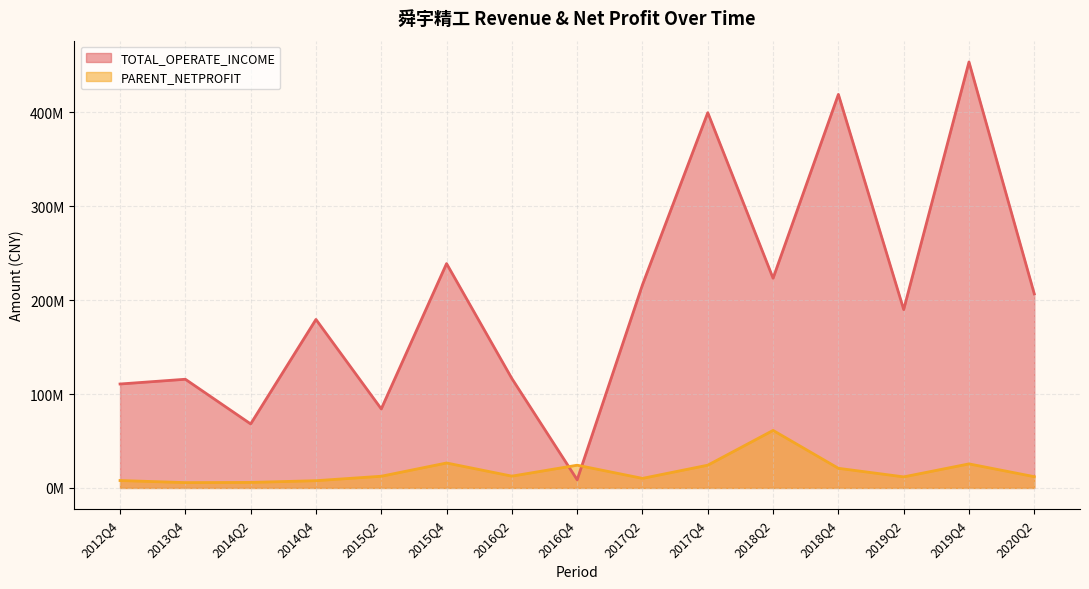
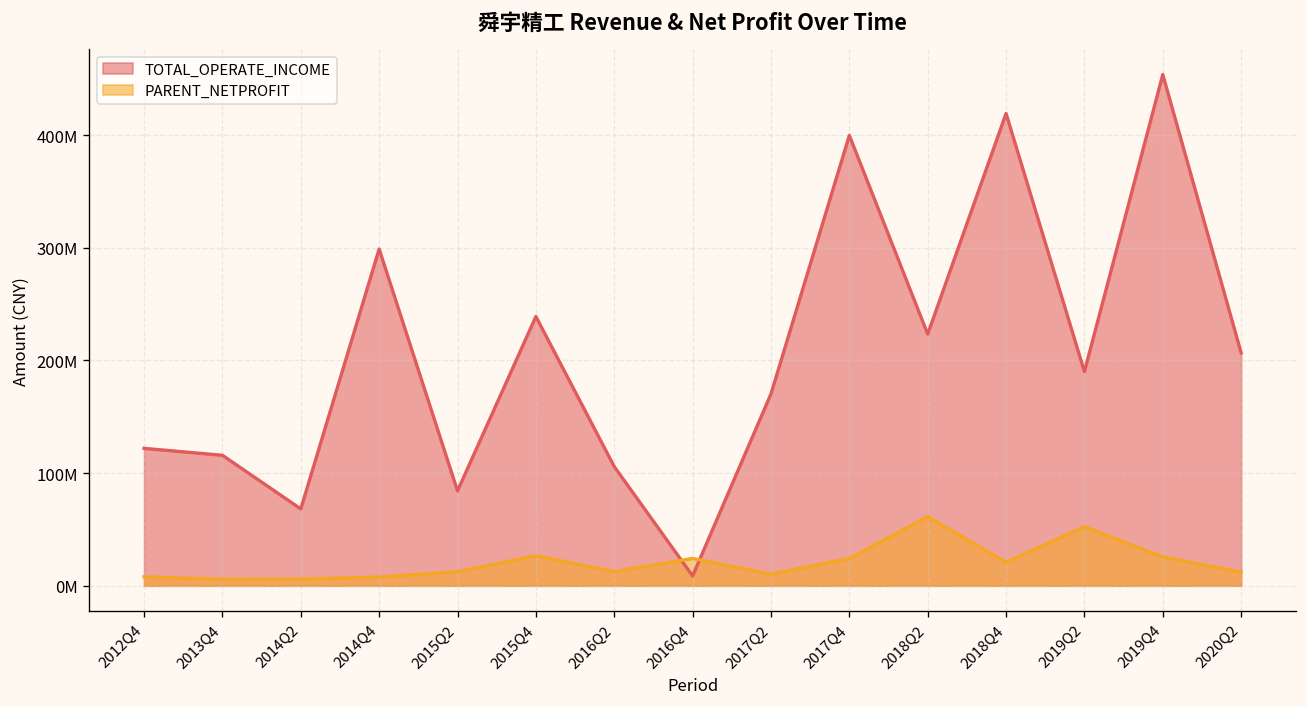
TOTAL_OPERATE_INCOME, 2012Q4: 110000000 -> 120000000
TOTAL_OPERATE_INCOME, 2014Q4: 180000000 -> 300000000
TOTAL_OPERATE_INCOME, 2016Q2: 120000000 -> 110000000
TOTAL_OPERATE_INCOME, 2017Q2: 220000000 -> 170000000
PARENT_NETPROFIT, 2019Q2: 10000000 -> 50000000
